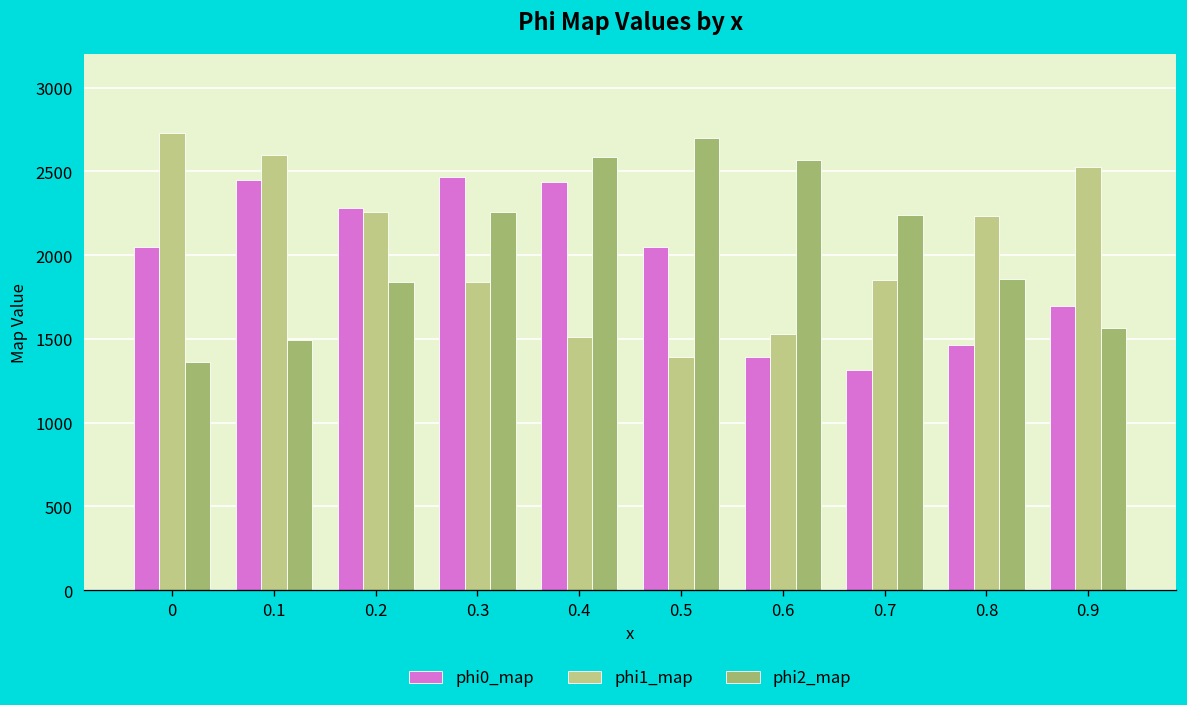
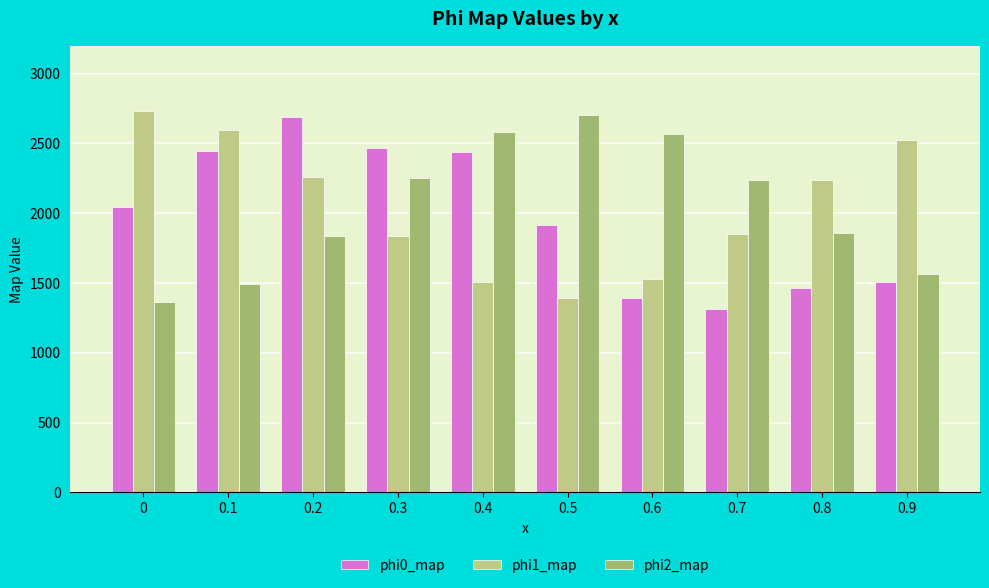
phi0_map, 0.2: 2280 -> 2690
phi0_map, 0.5: 2050 -> 1920
phi0_map, 0.9: 1700 -> 1500
